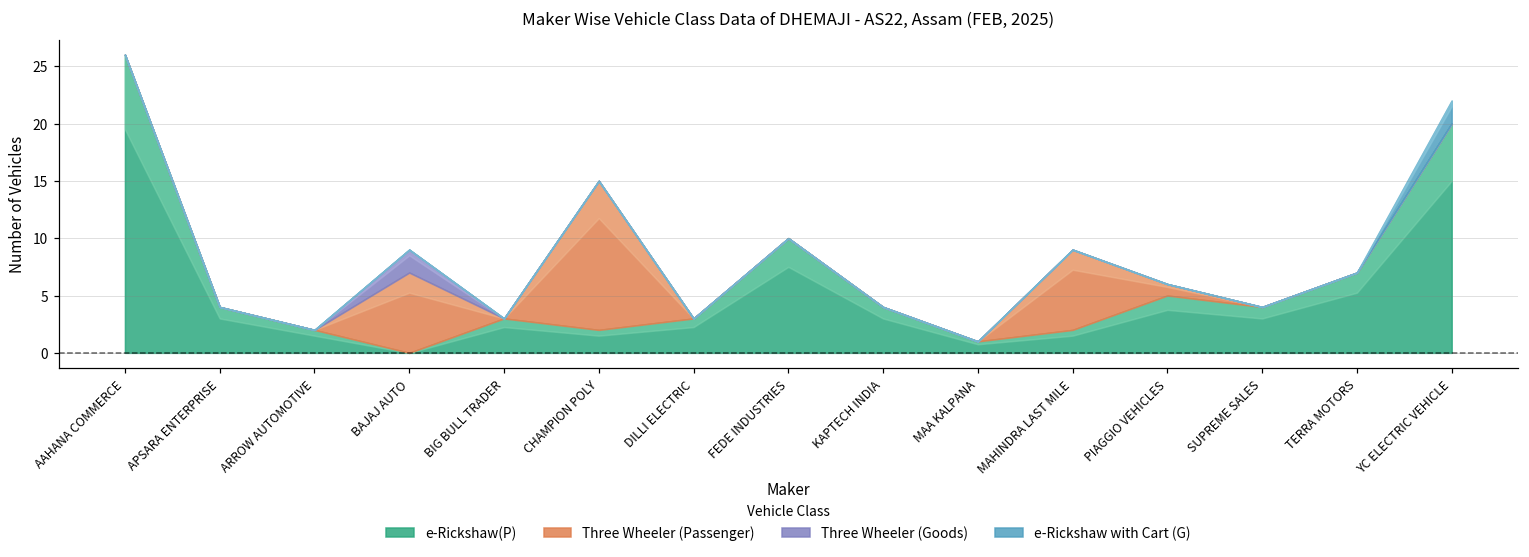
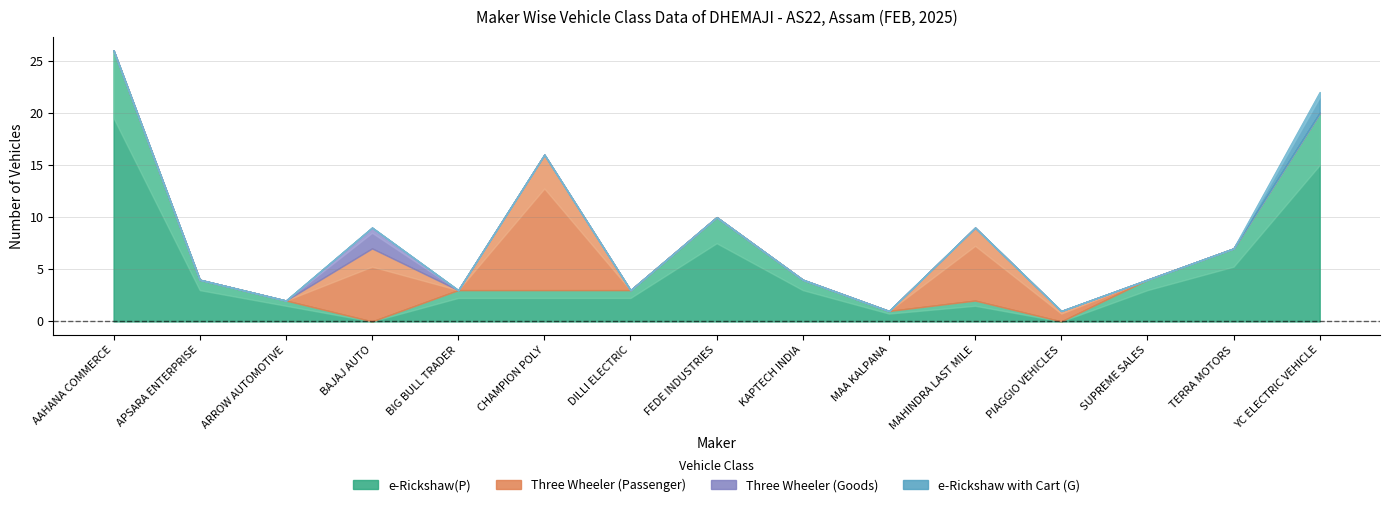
e-Rickshaw(P), CHAMPION POLY: 2 -> 3
e-Rickshaw(P), PIAGGIO VEHICLES: 5 -> 0
